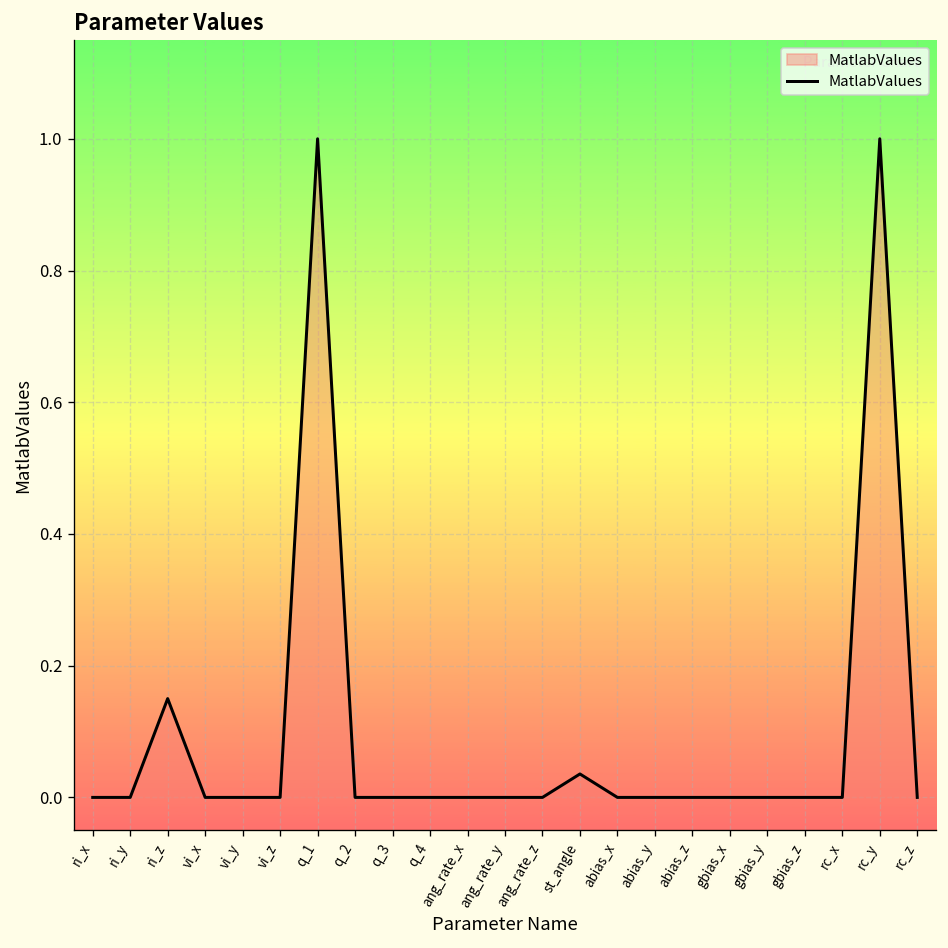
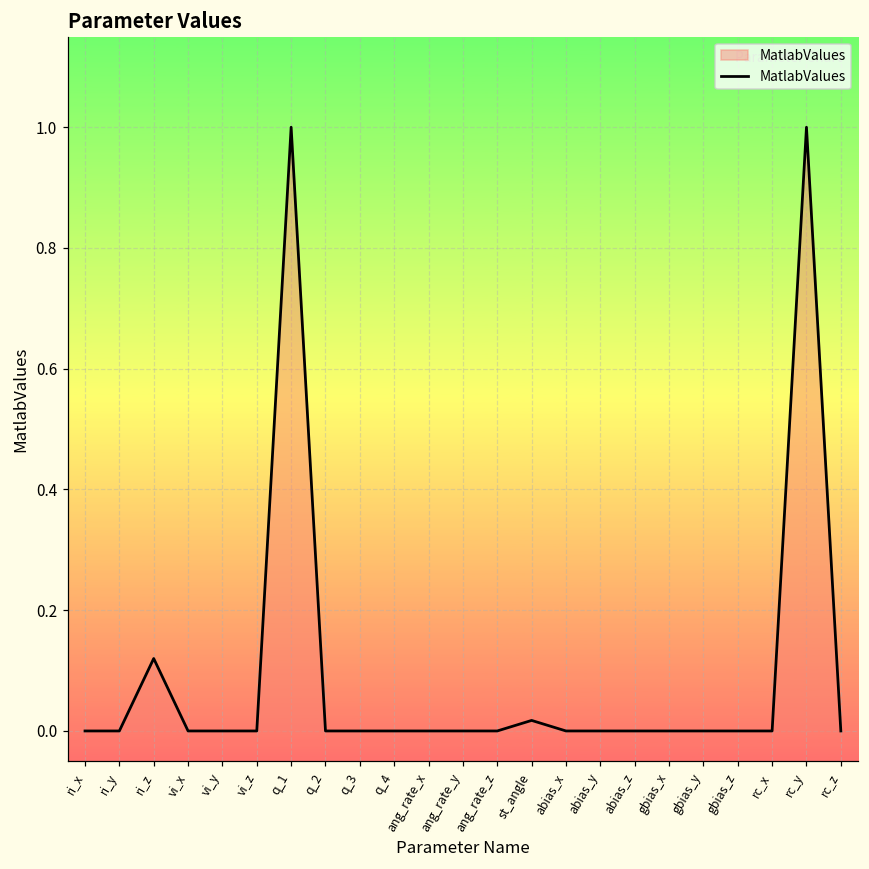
ri_z: 0.15 -> 0.12
st_angle: 0.04 -> 0.02
